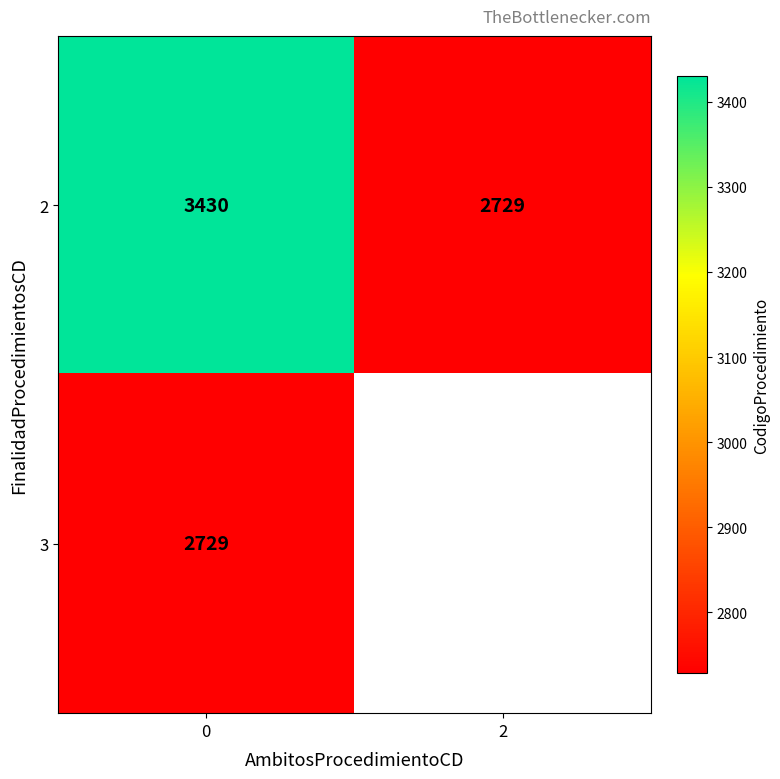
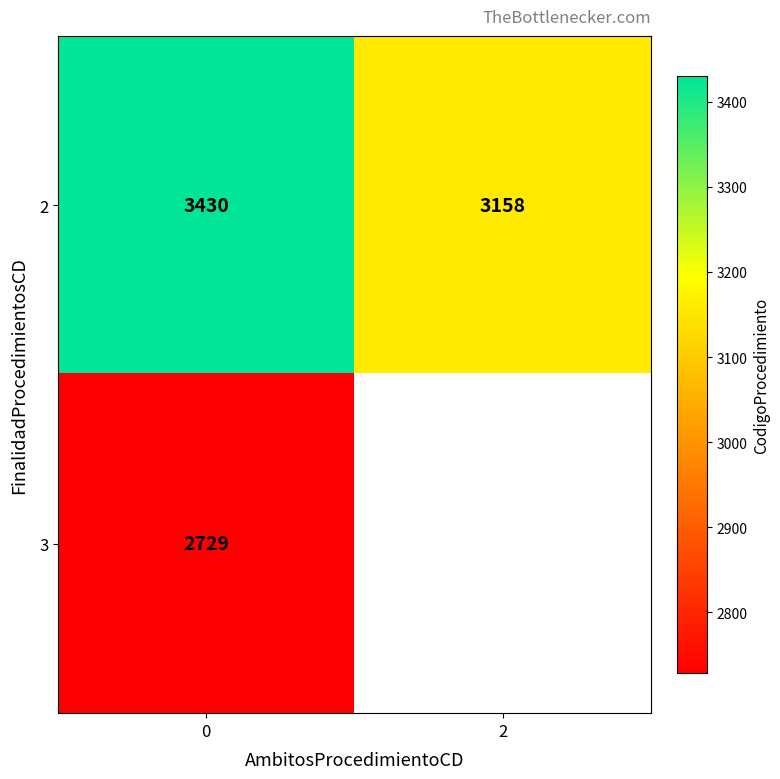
2, 2: 2729 -> 3158
